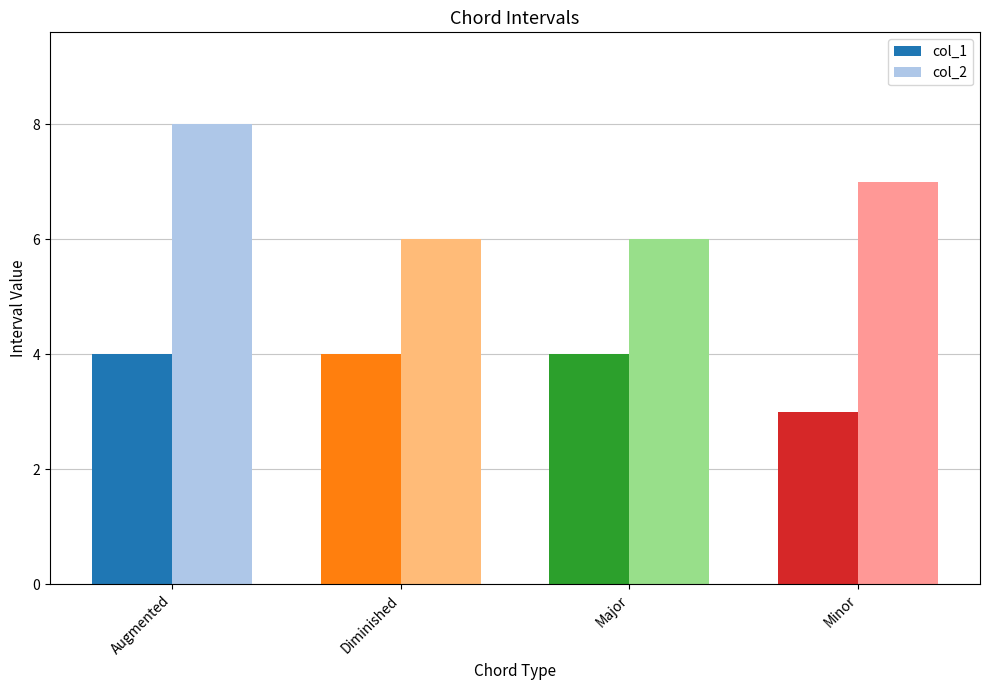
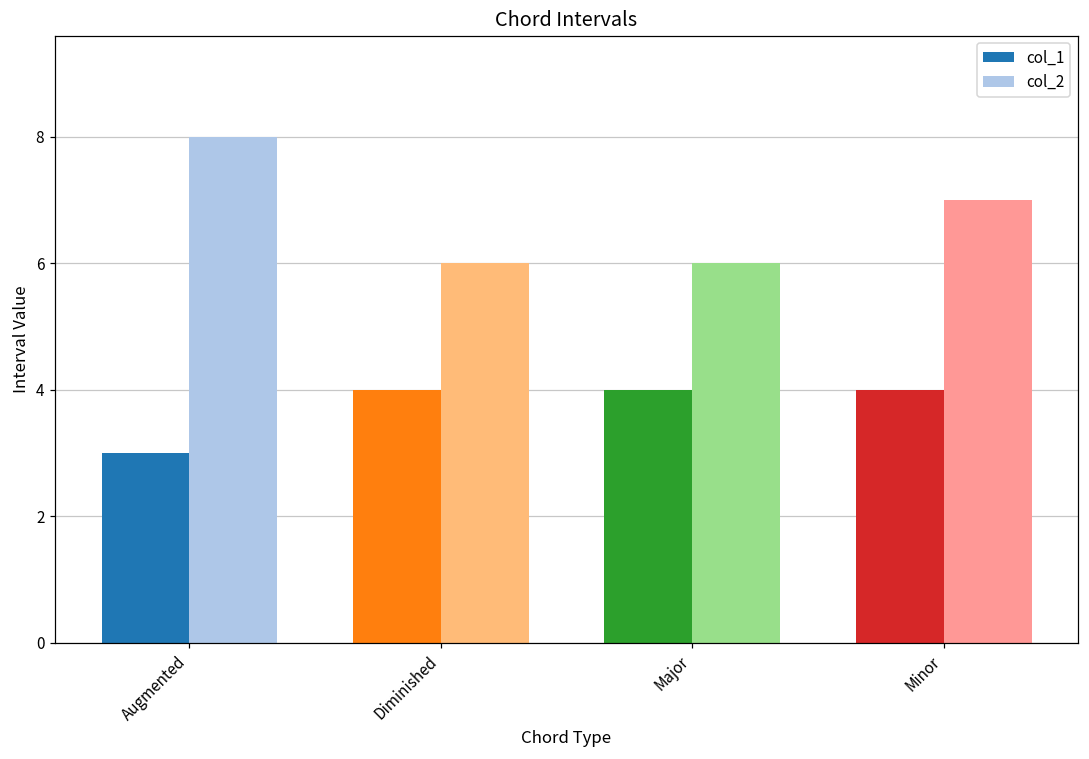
col_1, Augmented: 4 -> 3
col_1, Minor: 3 -> 4
